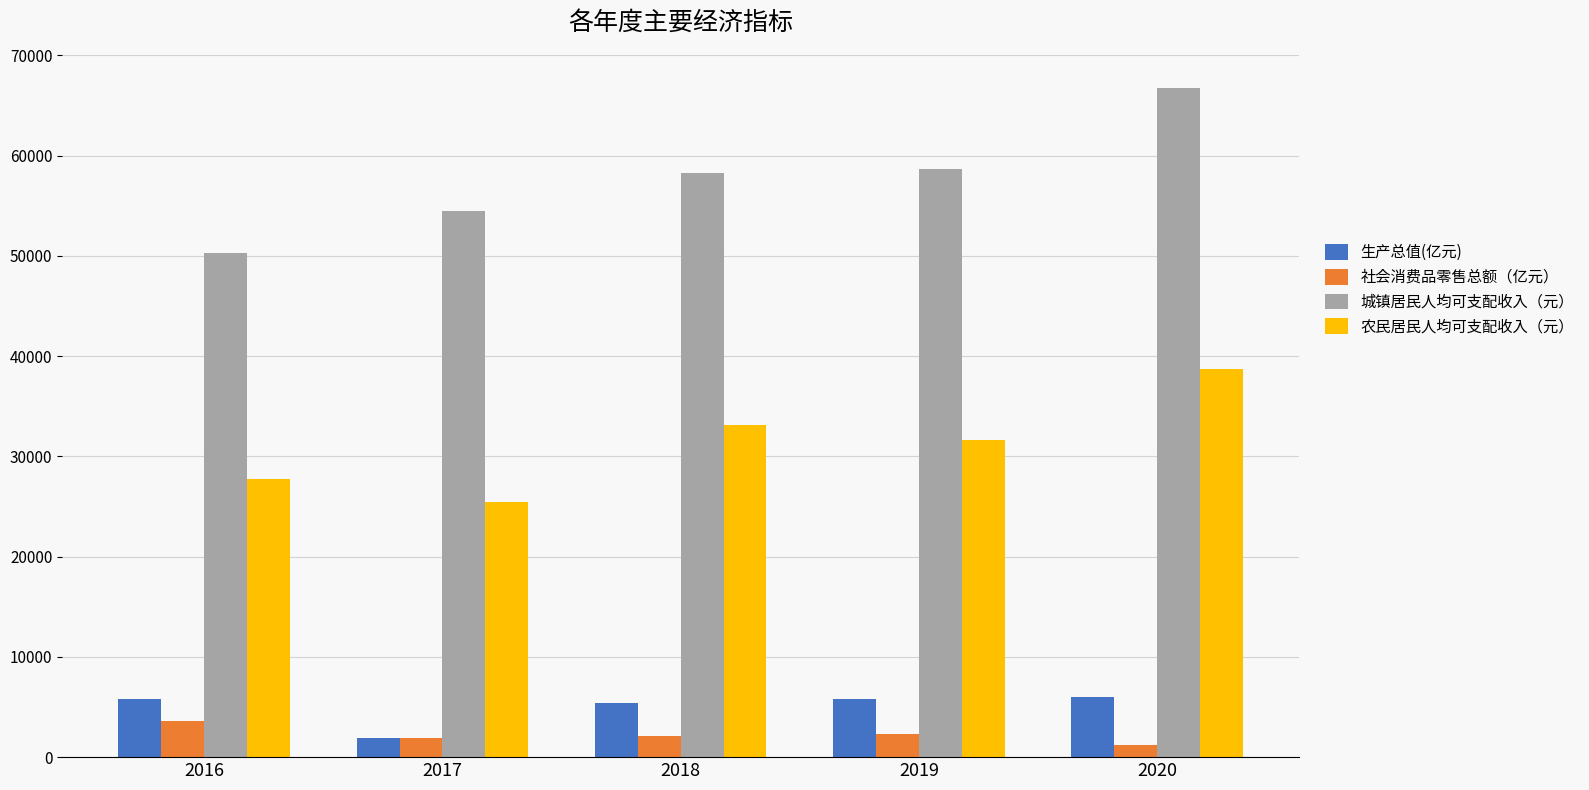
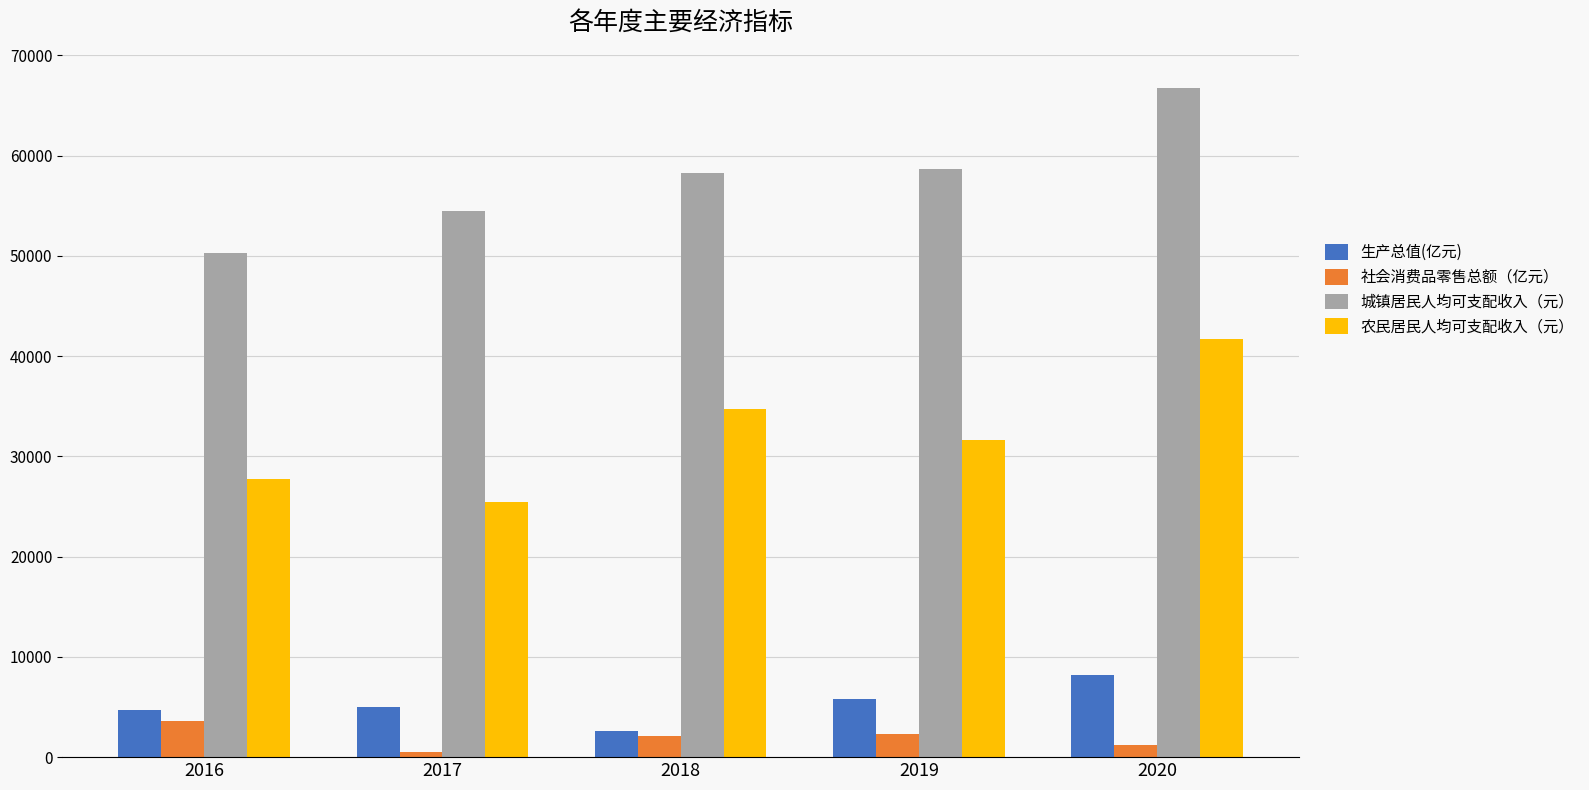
生产总值(亿元), 2016: 5800 -> 4700
生产总值(亿元), 2017: 1900 -> 5000
社会消费品零售总额（亿元）, 2017: 1900 -> 500
生产总值(亿元), 2018: 5400 -> 2600
农民居民人均可支配收入（元）, 2018: 33100 -> 34700
生产总值(亿元), 2020: 6000 -> 8200
农民居民人均可支配收入（元）, 2020: 38700 -> 41700
